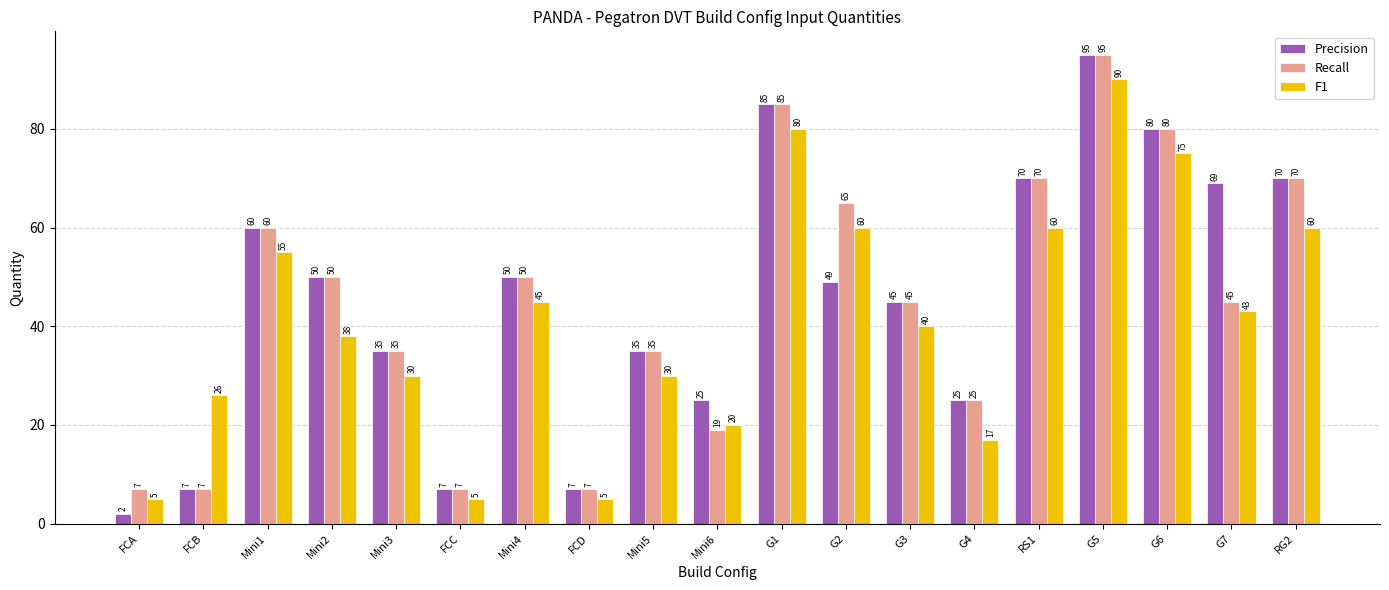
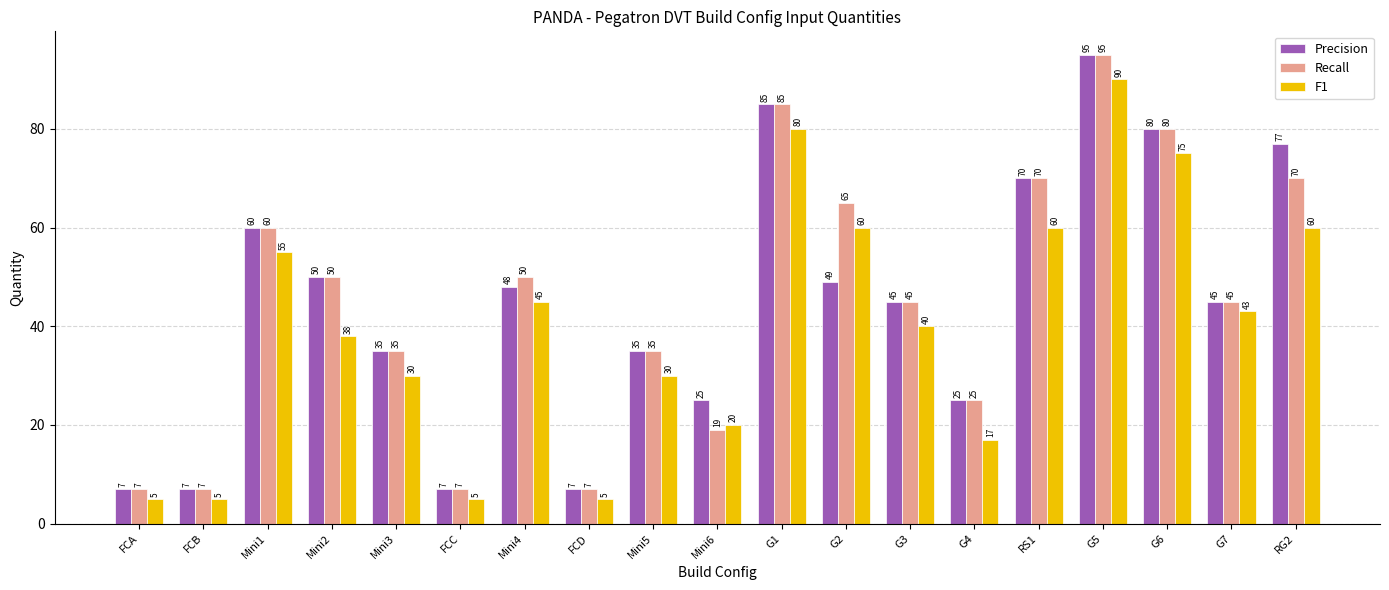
Precision, FCA: 2 -> 7
F1, FCB: 26 -> 5
Precision, Mini4: 50 -> 48
Precision, G7: 69 -> 45
Precision, RG2: 70 -> 77
